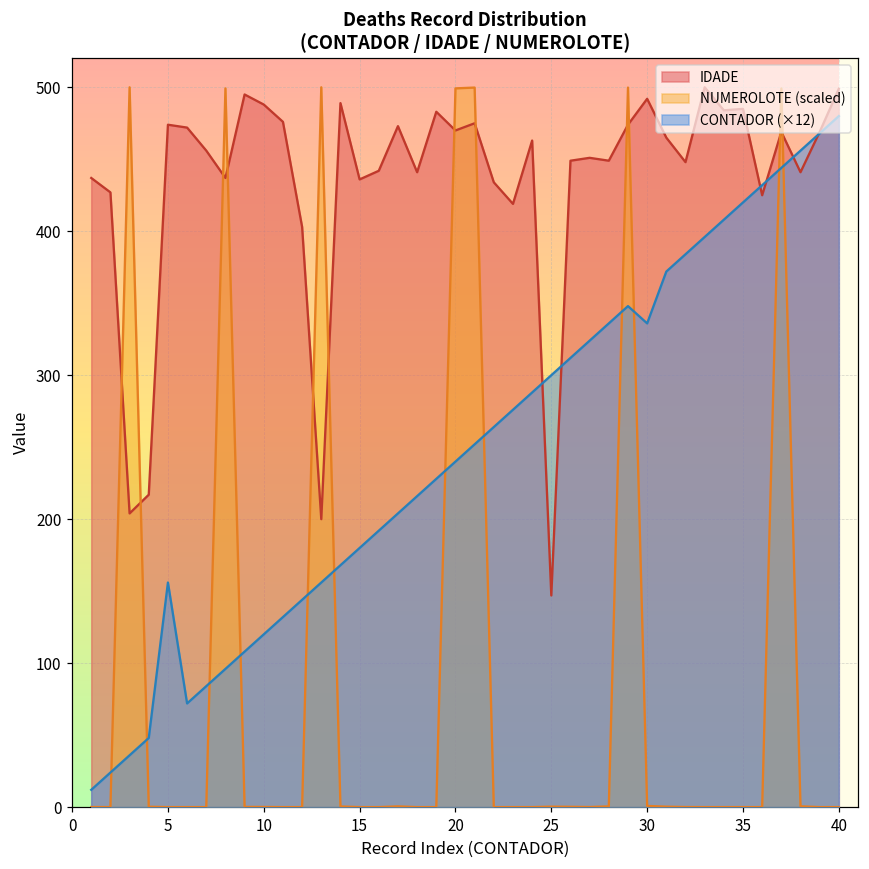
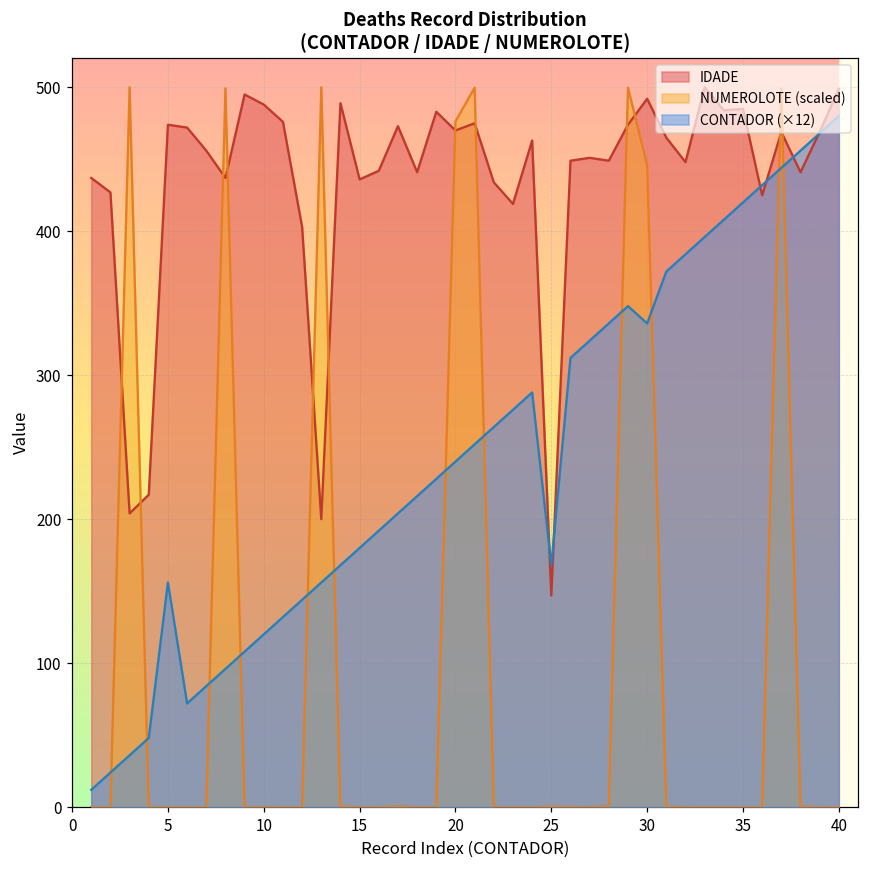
NUMEROLOTE (scaled), 20: 499 -> 476
CONTADOR (×12), 25: 300 -> 168
NUMEROLOTE (scaled), 30: 1 -> 446
